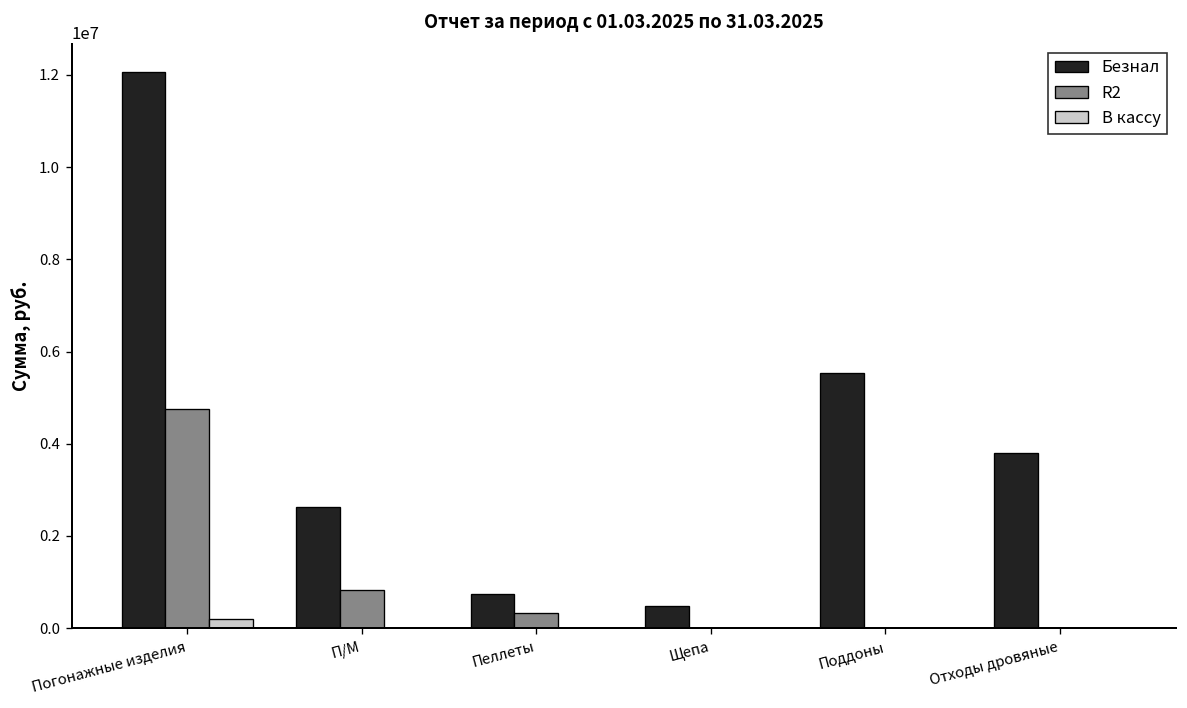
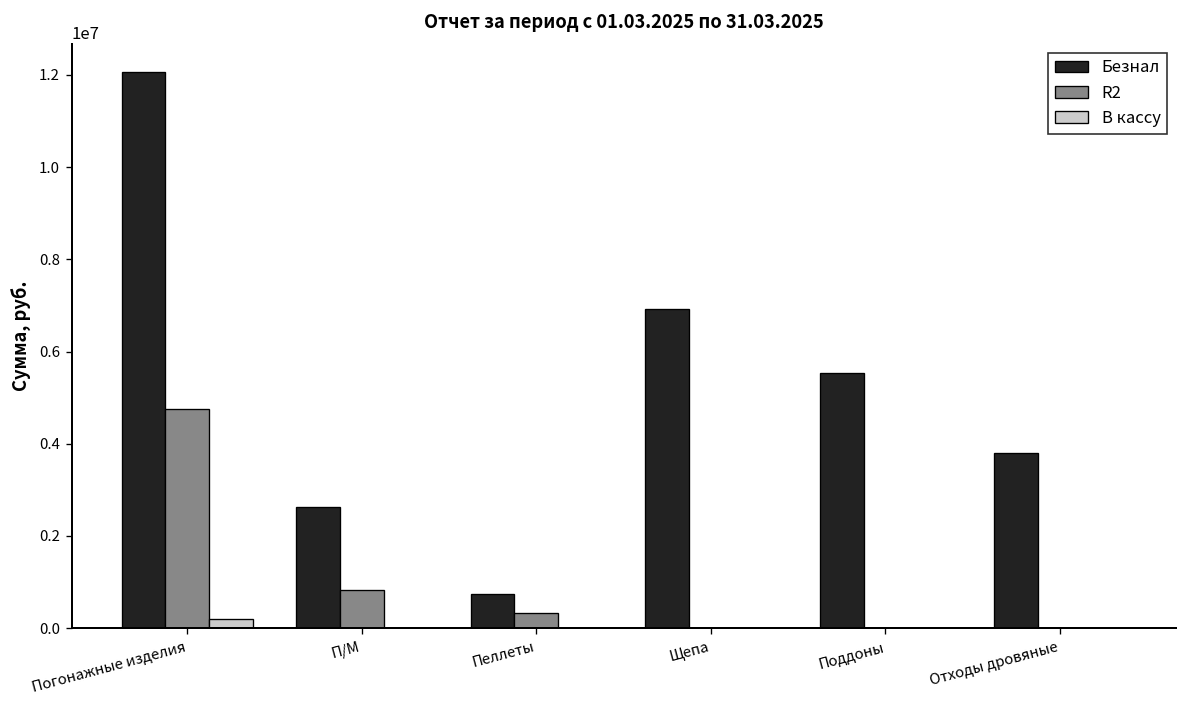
Безнал, Щепа: 500000 -> 6900000
